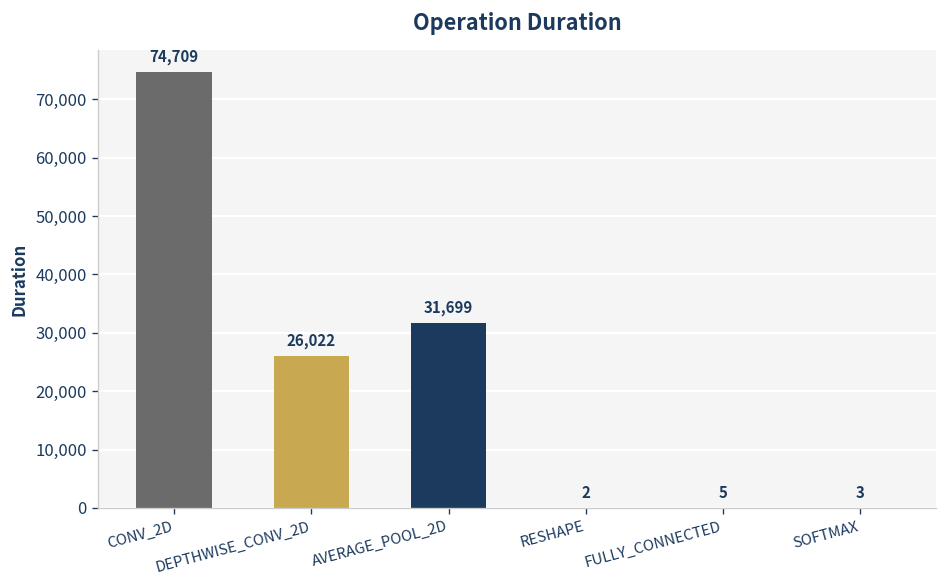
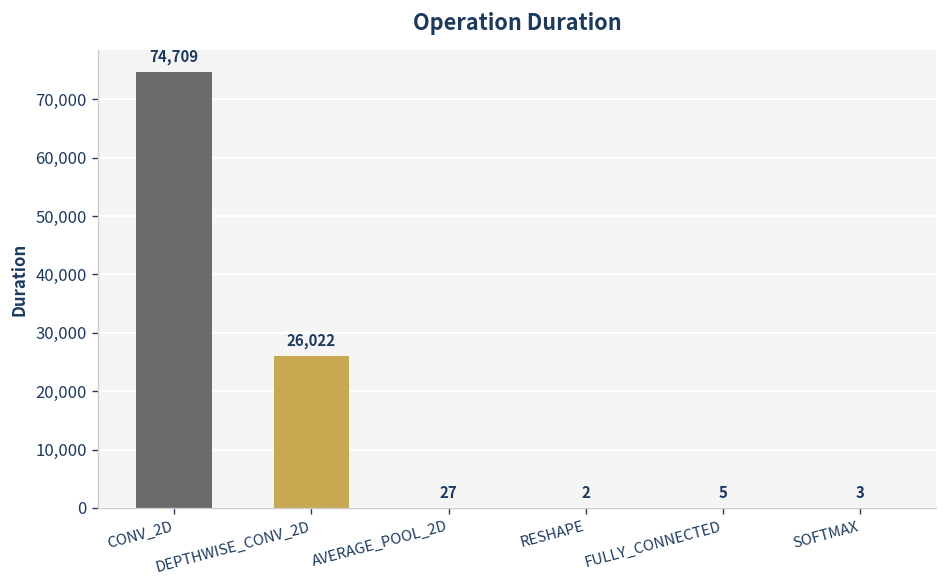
AVERAGE_POOL_2D: 31,699 -> 27
